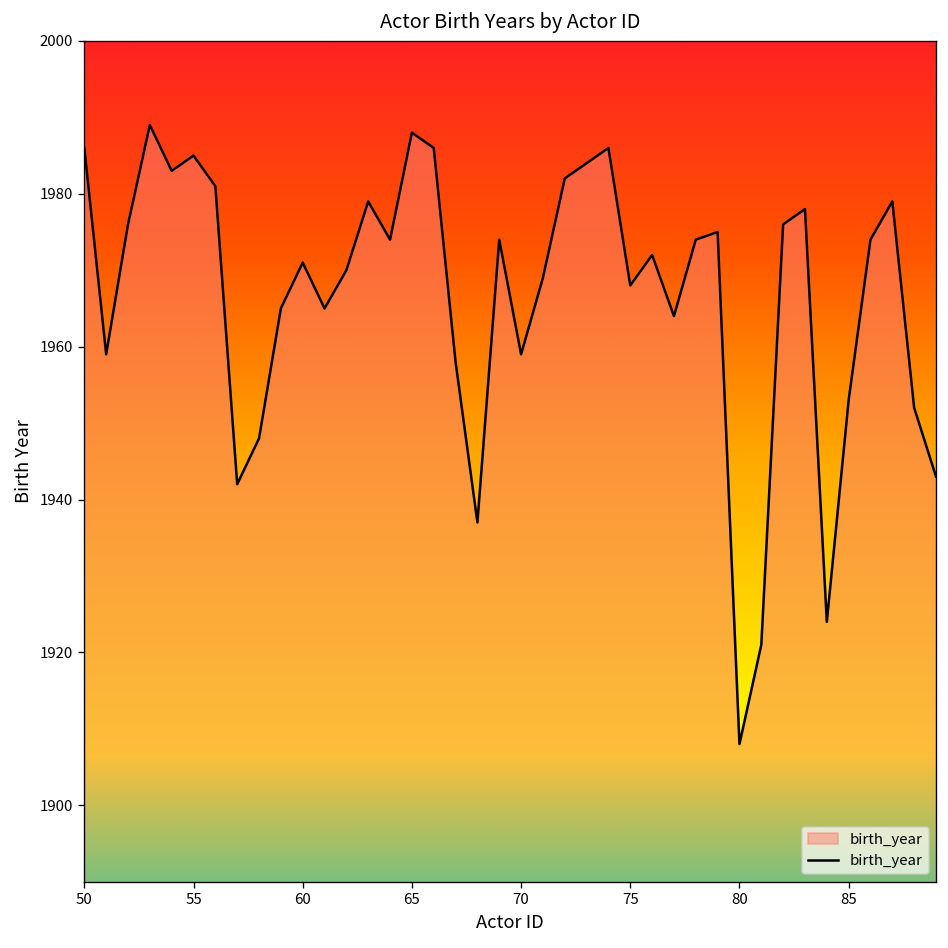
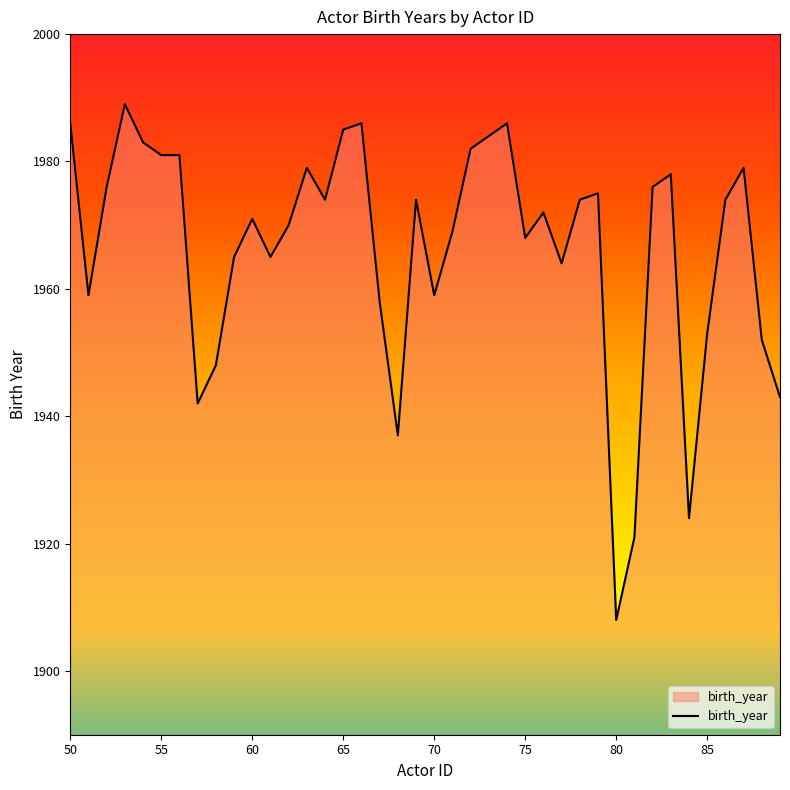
55: 1985 -> 1981
65: 1988 -> 1985
